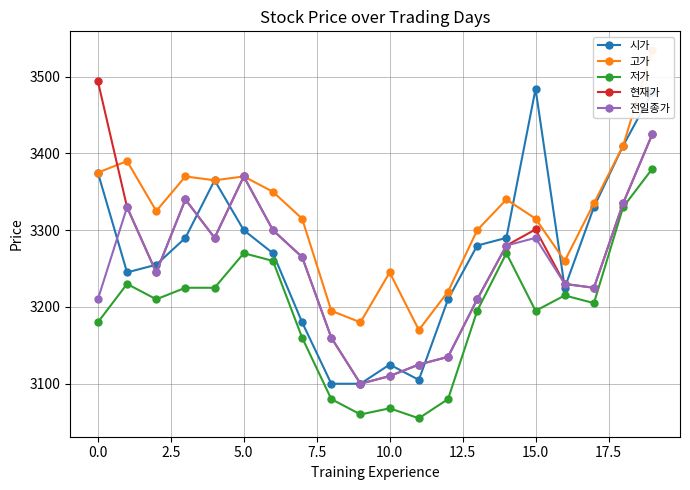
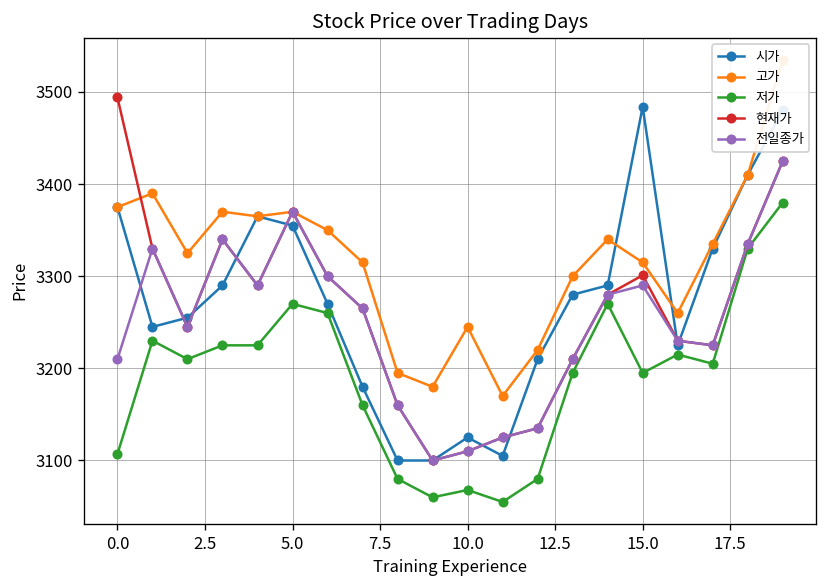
저가, 0.0: 3180 -> 3110
시가, 5.0: 3300 -> 3360
